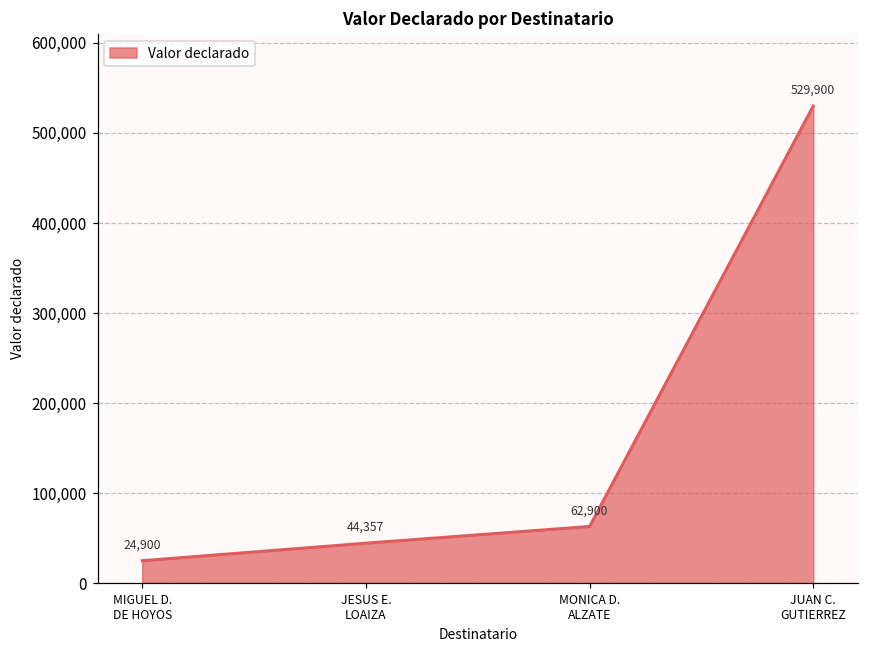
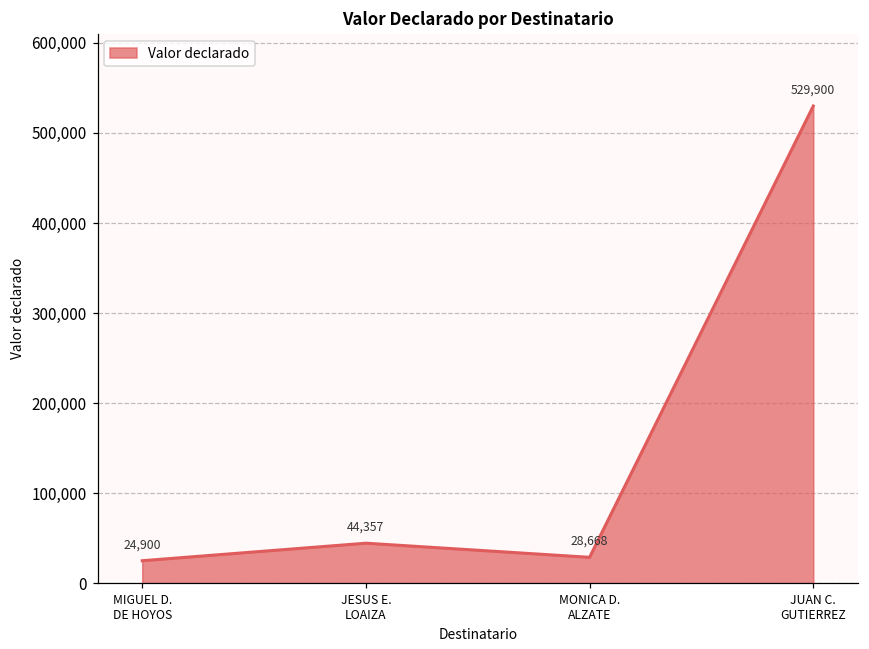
MONICA D. ALZATE: 62,900 -> 28,668
